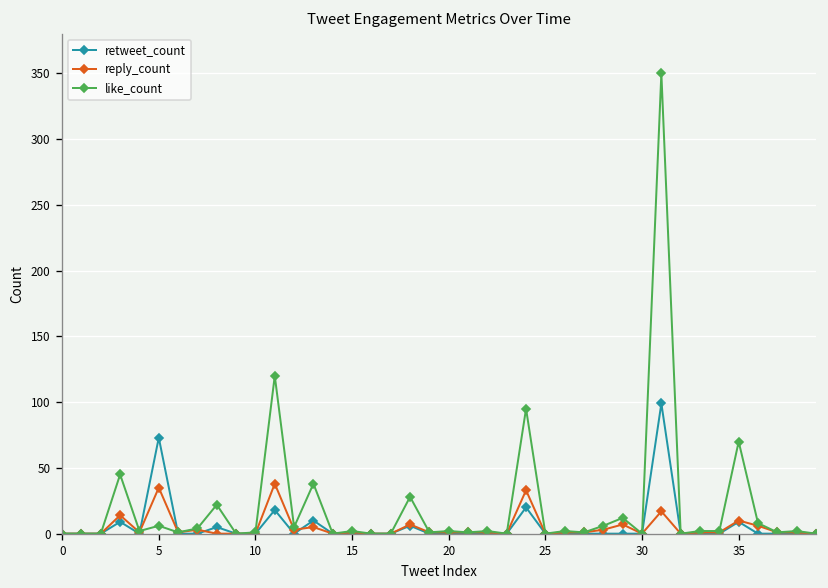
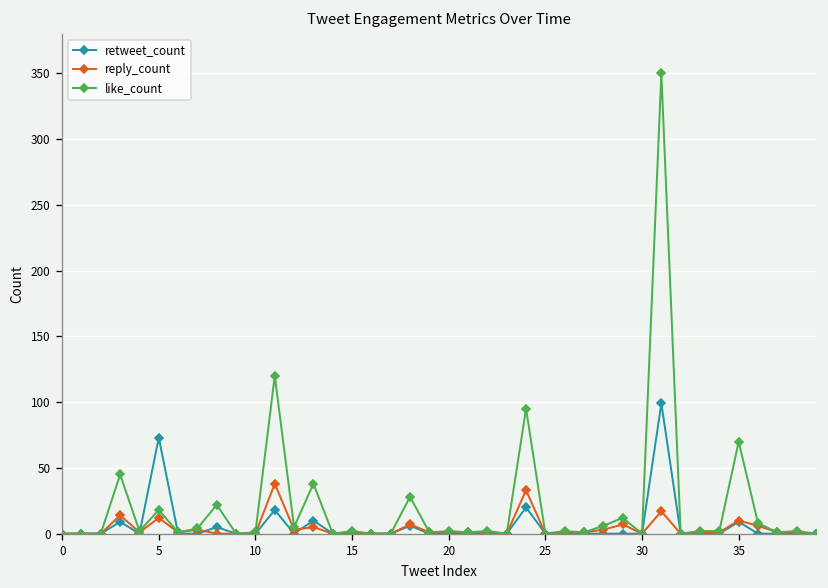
reply_count, 5: 35 -> 12
like_count, 5: 6 -> 18
